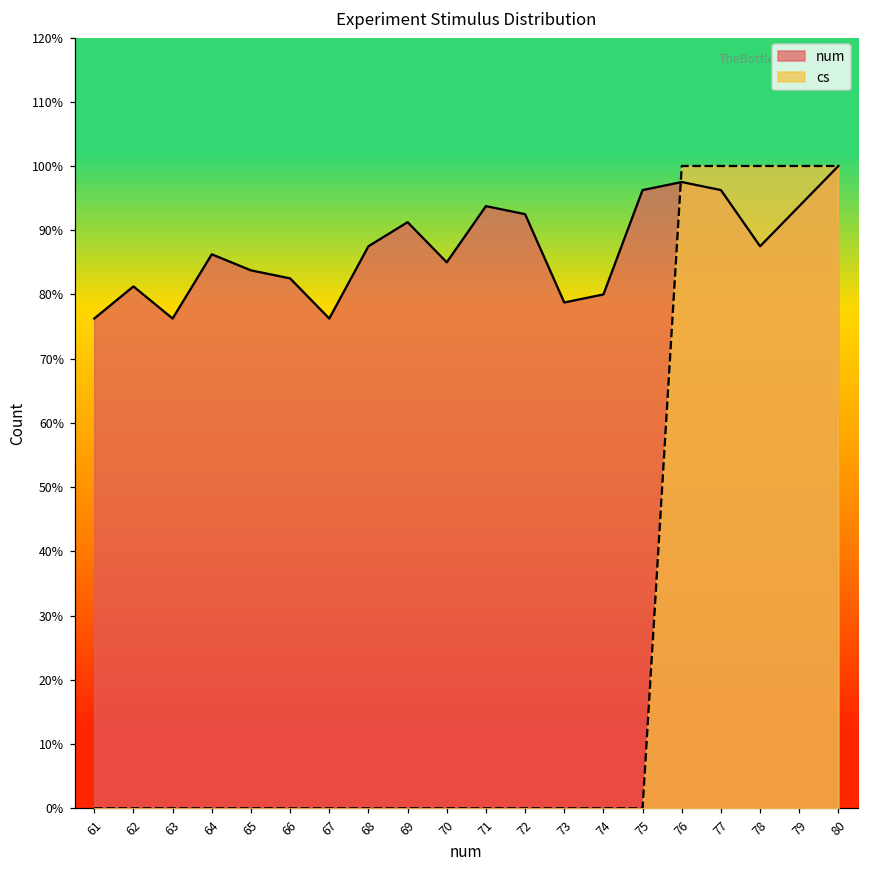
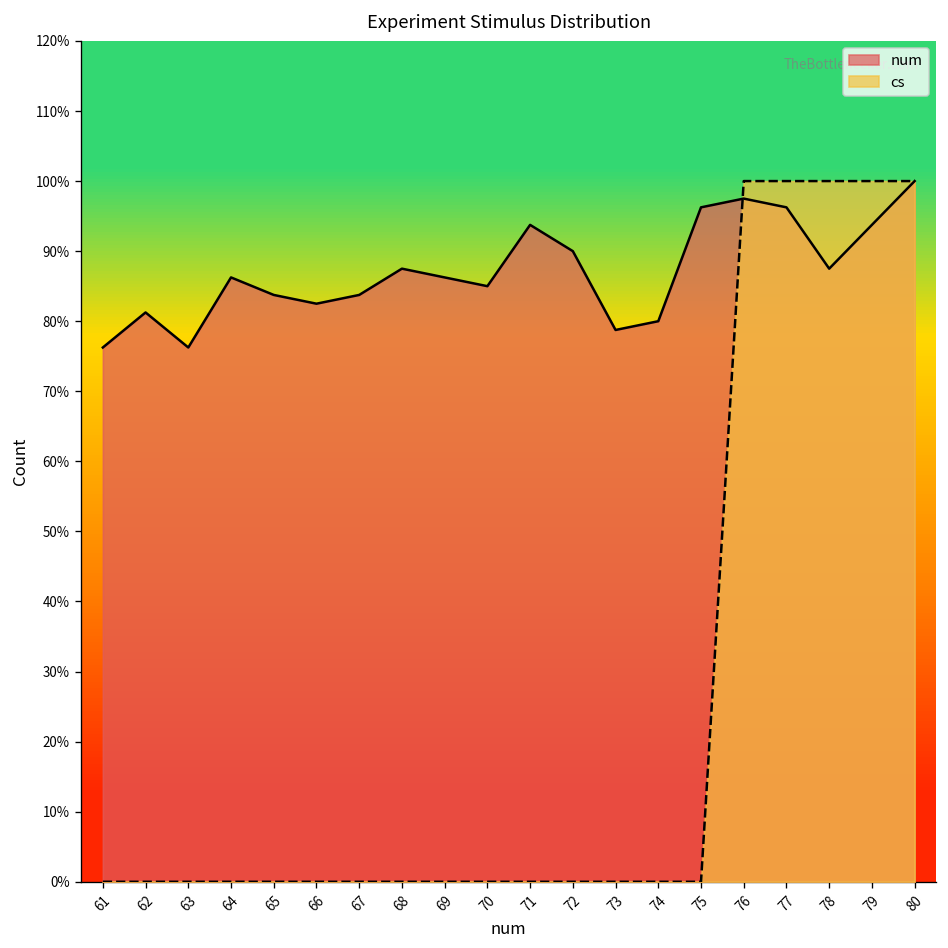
num, 67: 76% -> 84%
num, 69: 91% -> 86%
num, 72: 93% -> 90%
